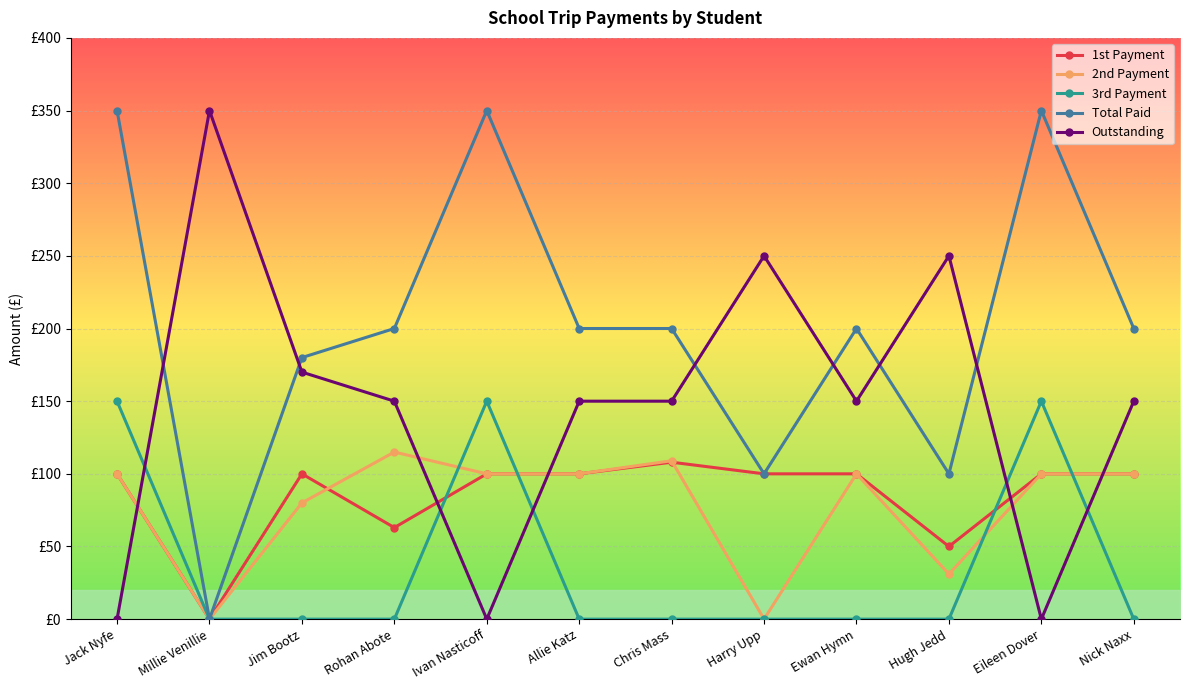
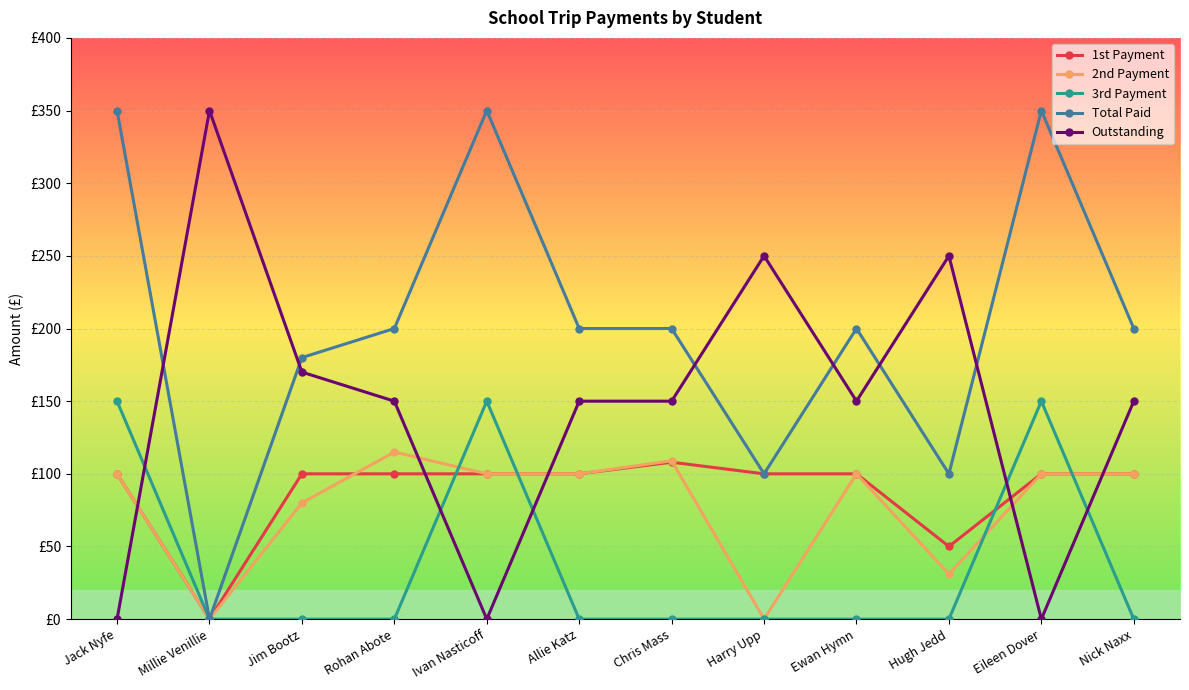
1st Payment, Rohan Abote: £63 -> £100
